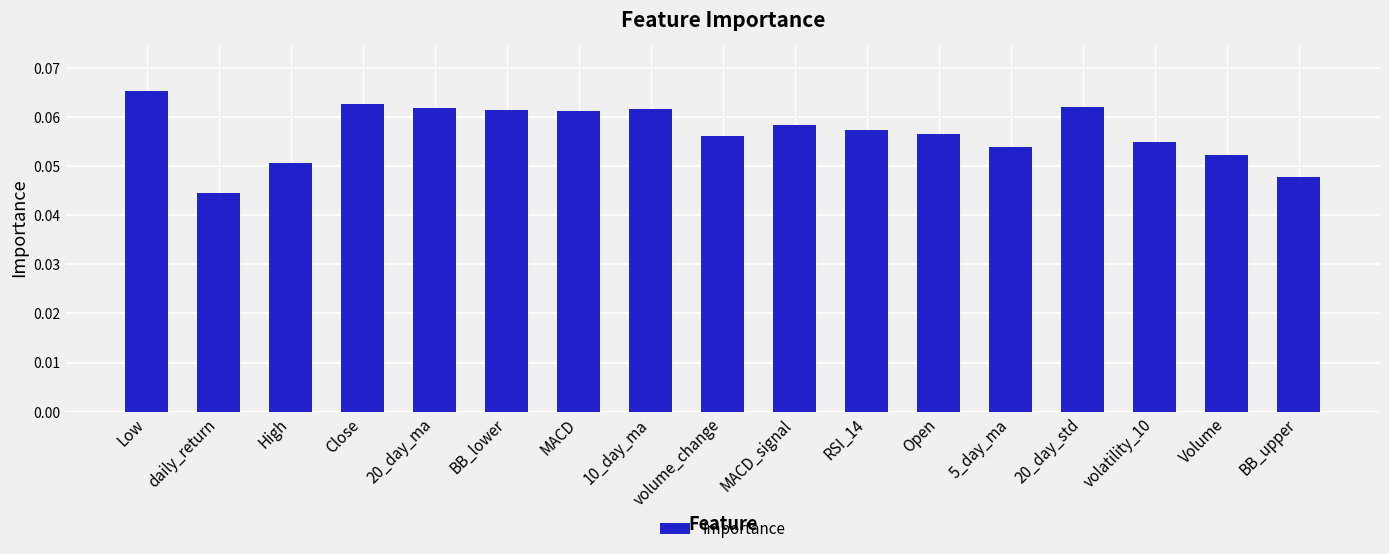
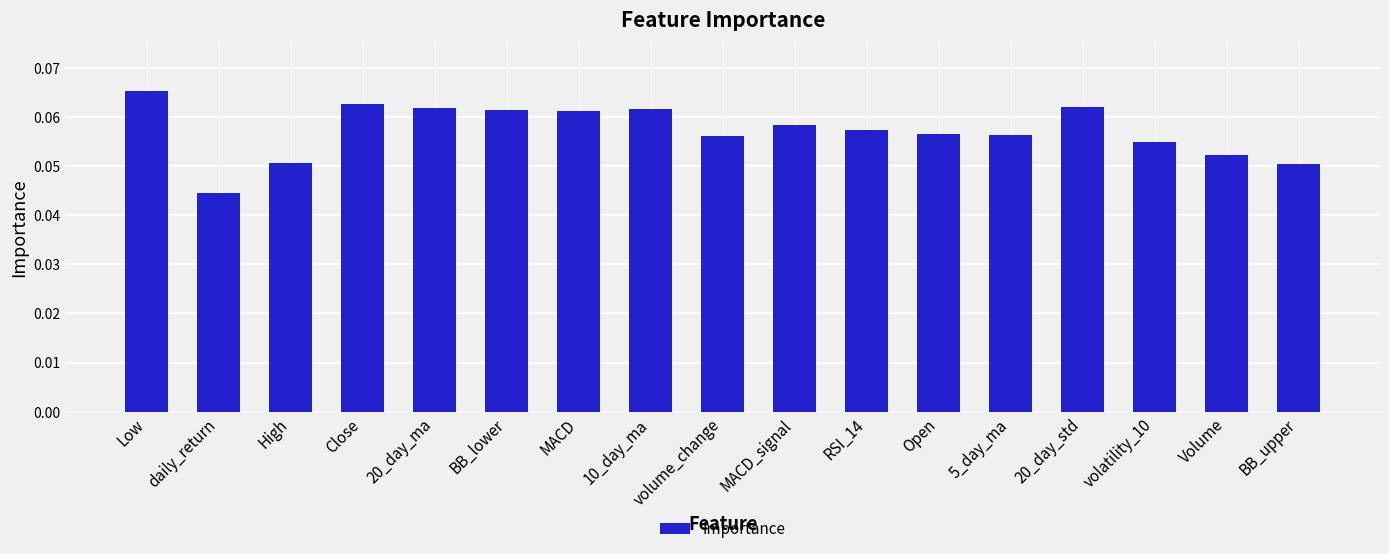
5_day_ma: 0.054 -> 0.056
BB_upper: 0.048 -> 0.050
